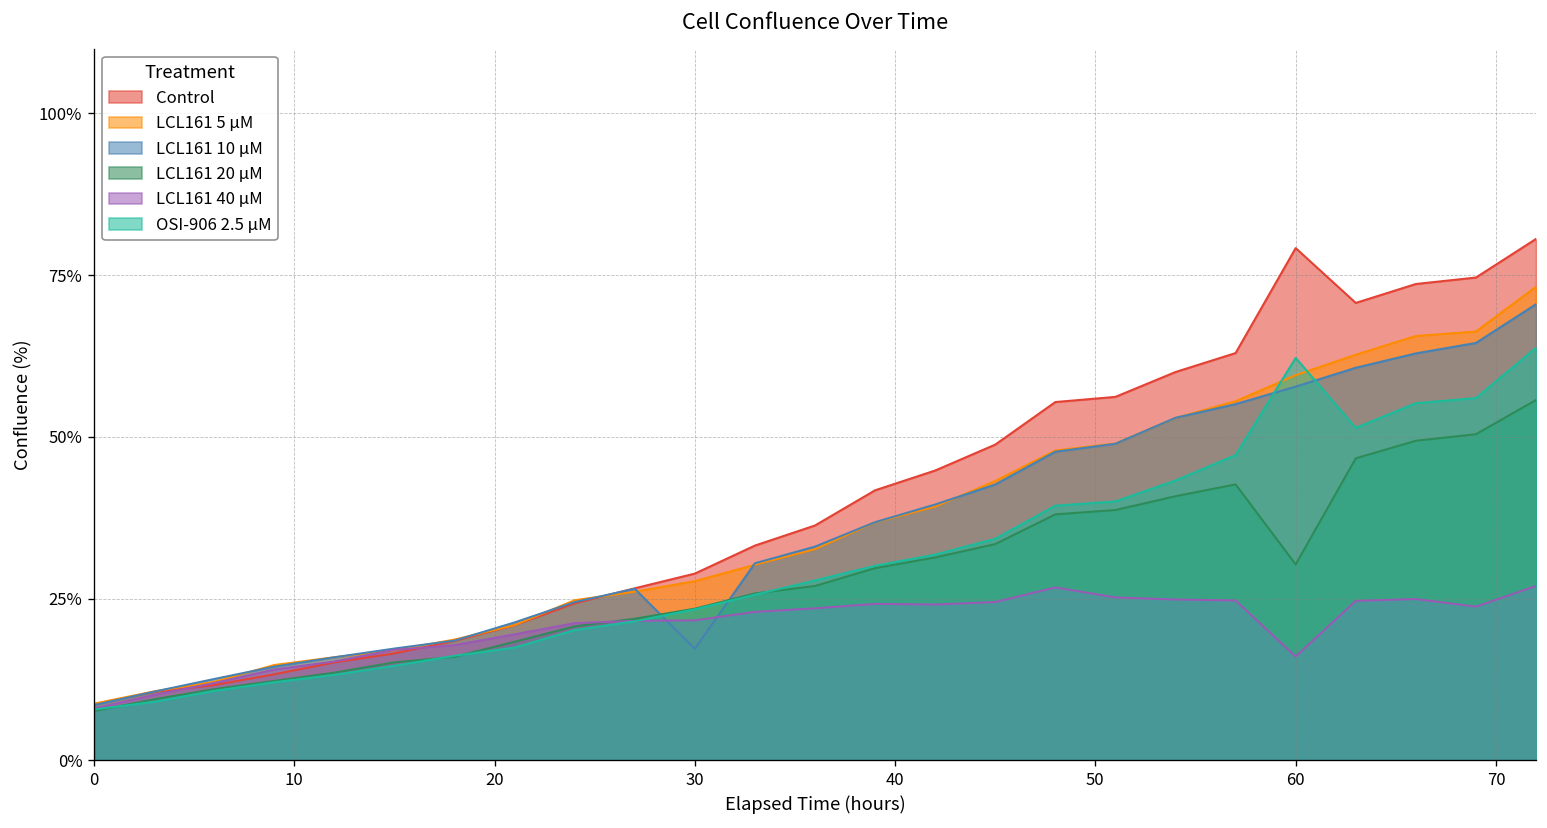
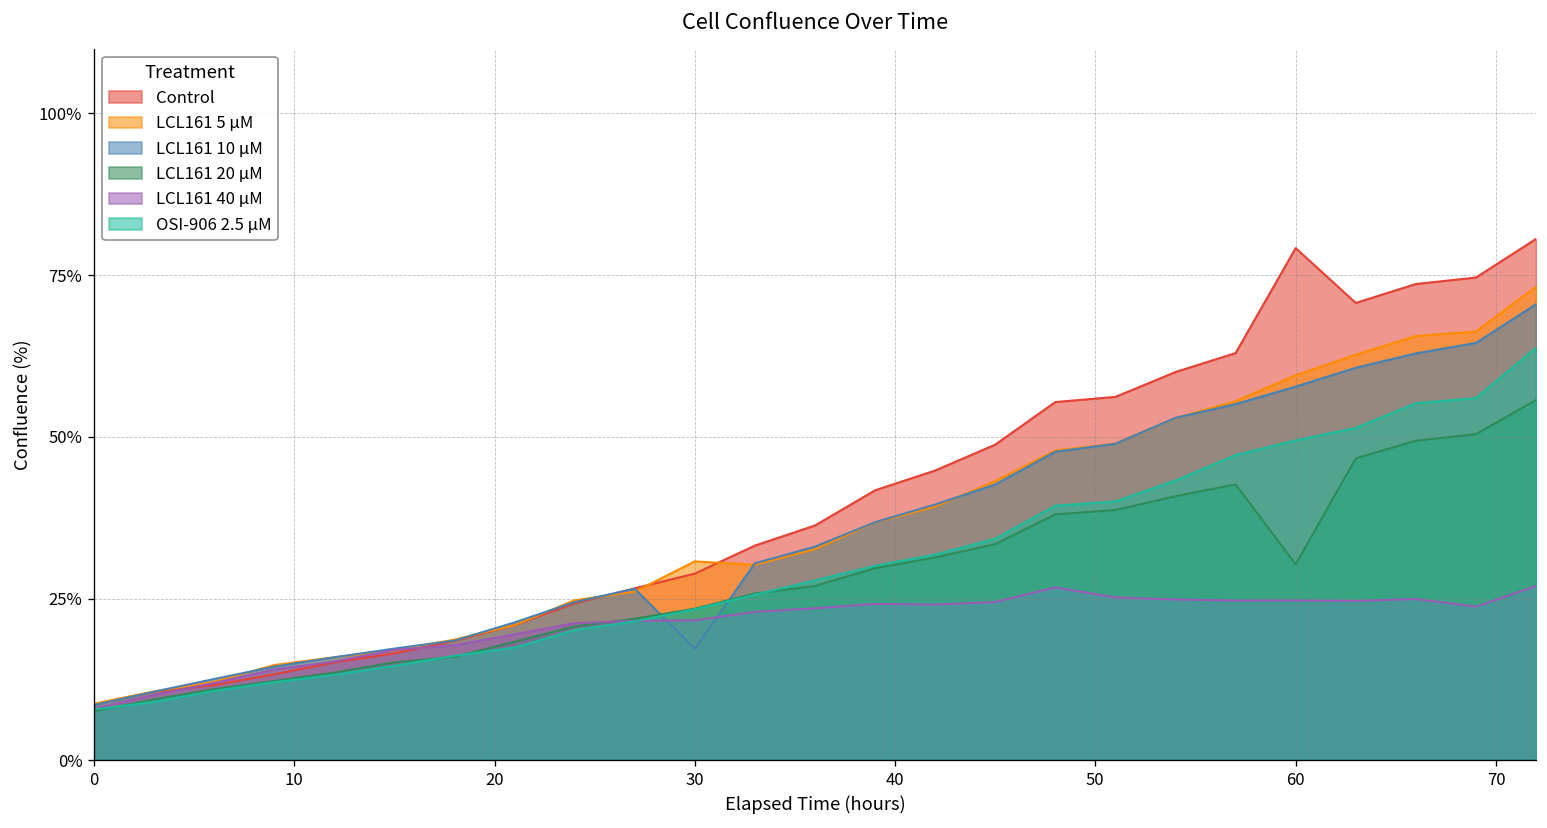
LCL161 5 µM, 30: 28% -> 31%
LCL161 40 µM, 60: 16% -> 25%
OSI-906 2.5 µM, 60: 62% -> 49%
